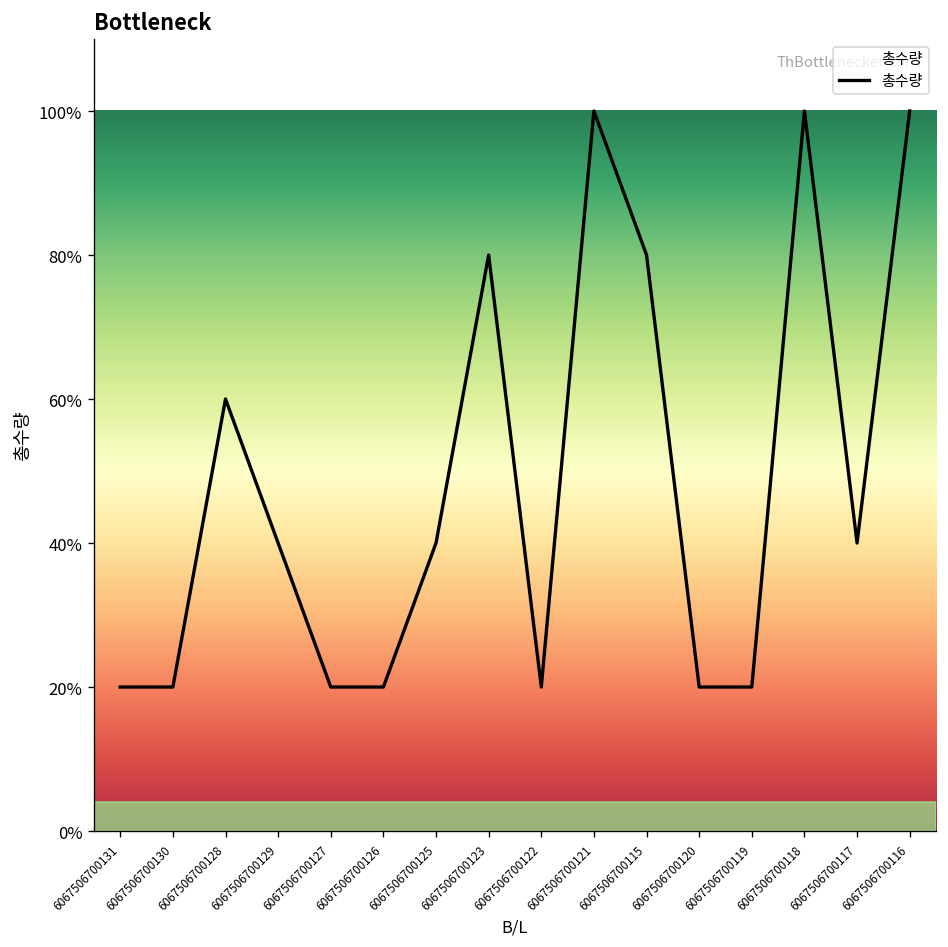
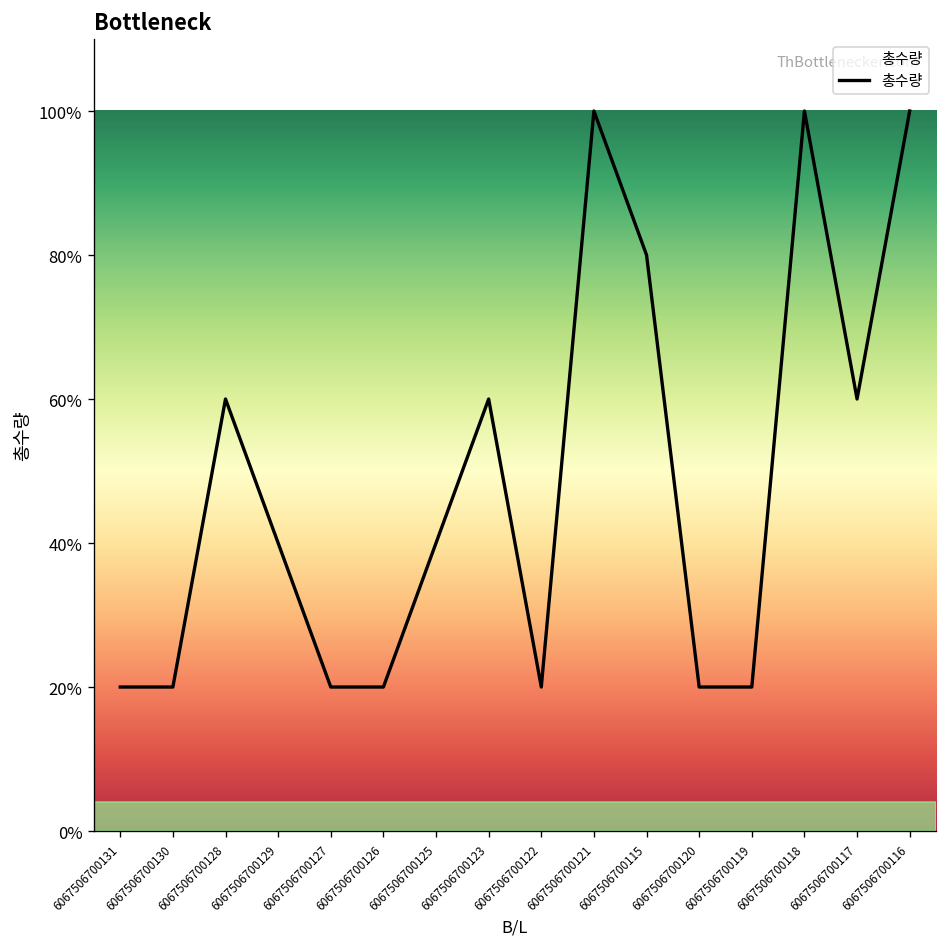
6067506700123: 80% -> 60%
6067506700117: 40% -> 60%
